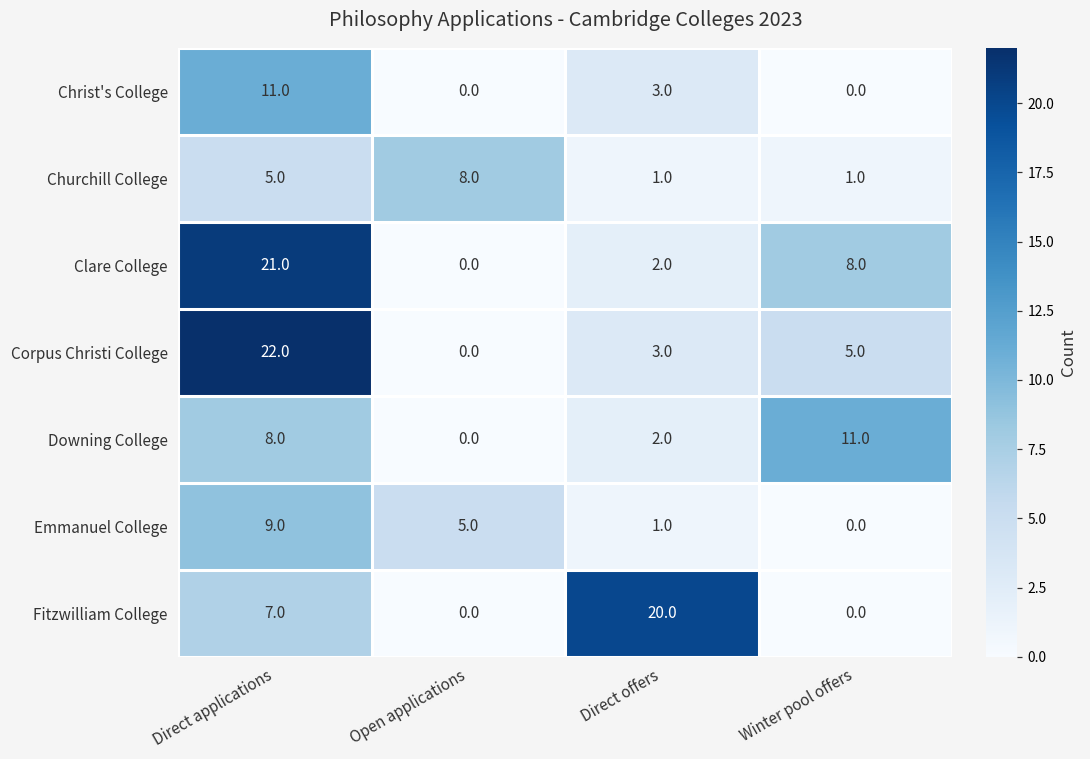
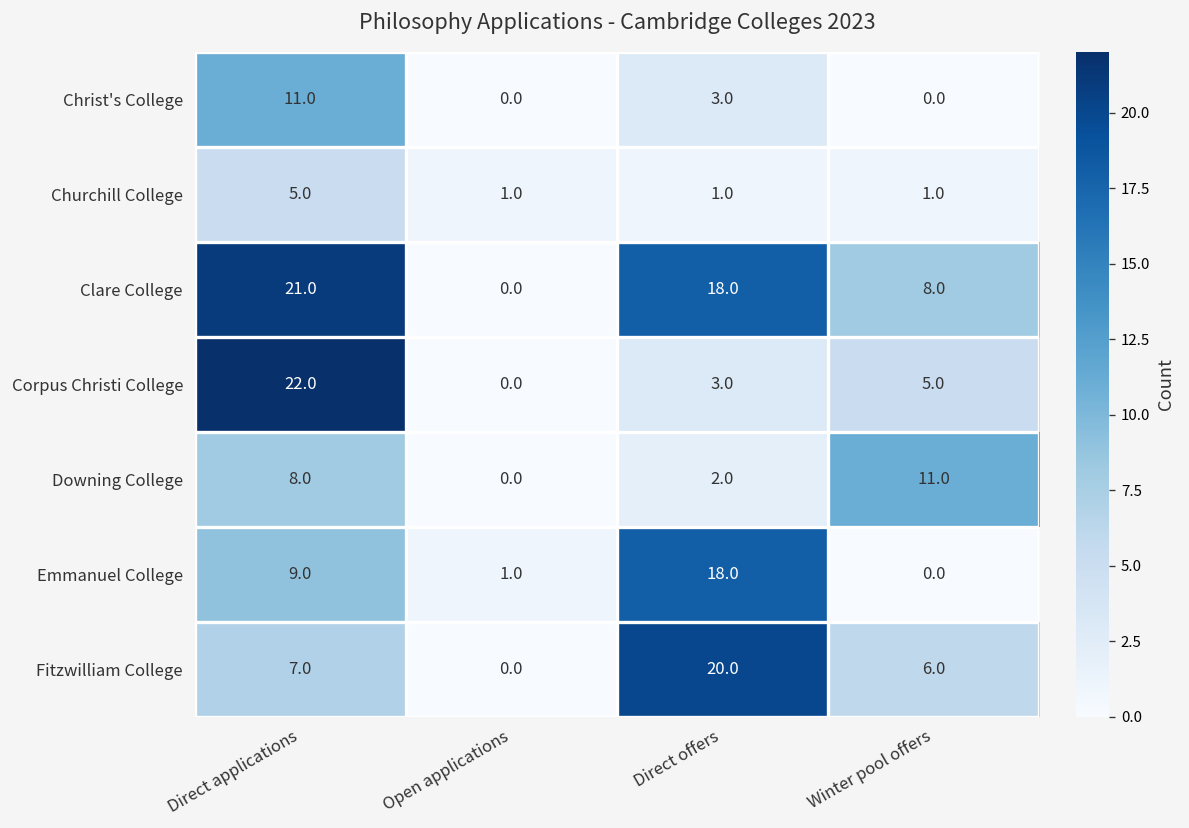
Churchill College, Open applications: 8.0 -> 1.0
Clare College, Direct offers: 2.0 -> 18.0
Emmanuel College, Open applications: 5.0 -> 1.0
Emmanuel College, Direct offers: 1.0 -> 18.0
Fitzwilliam College, Winter pool offers: 0.0 -> 6.0
